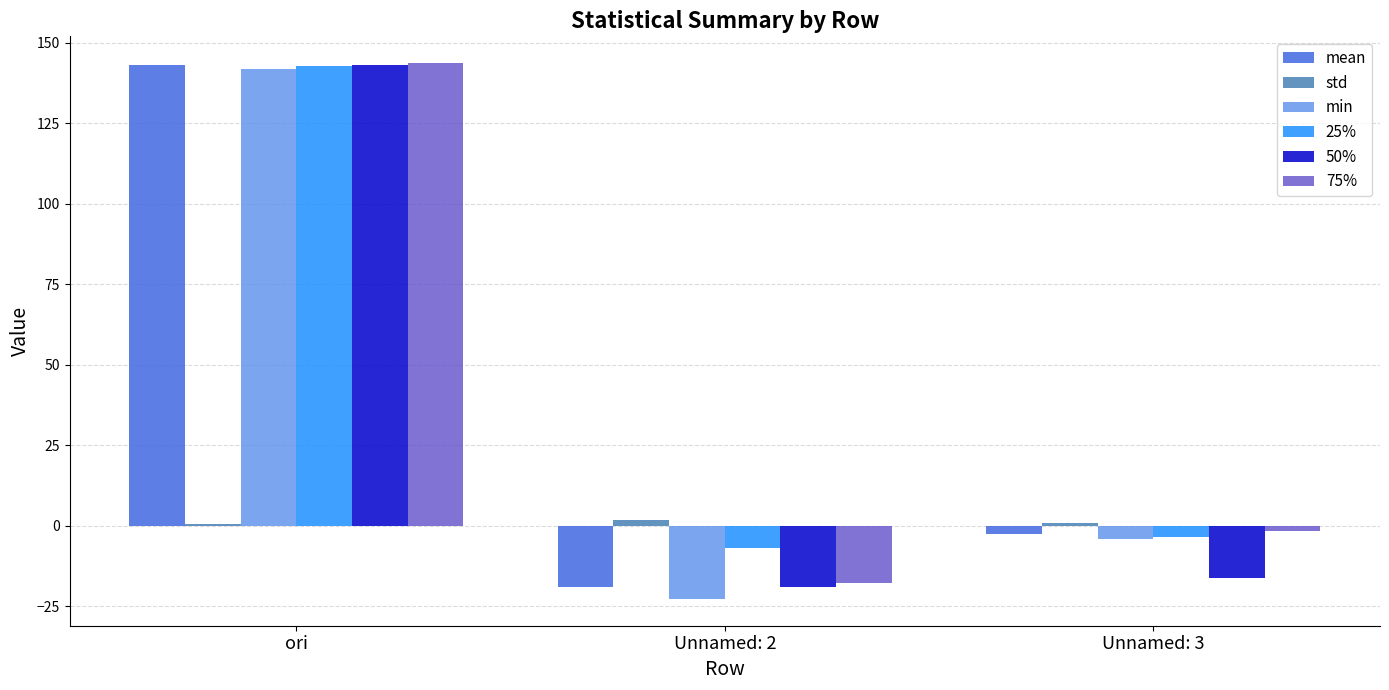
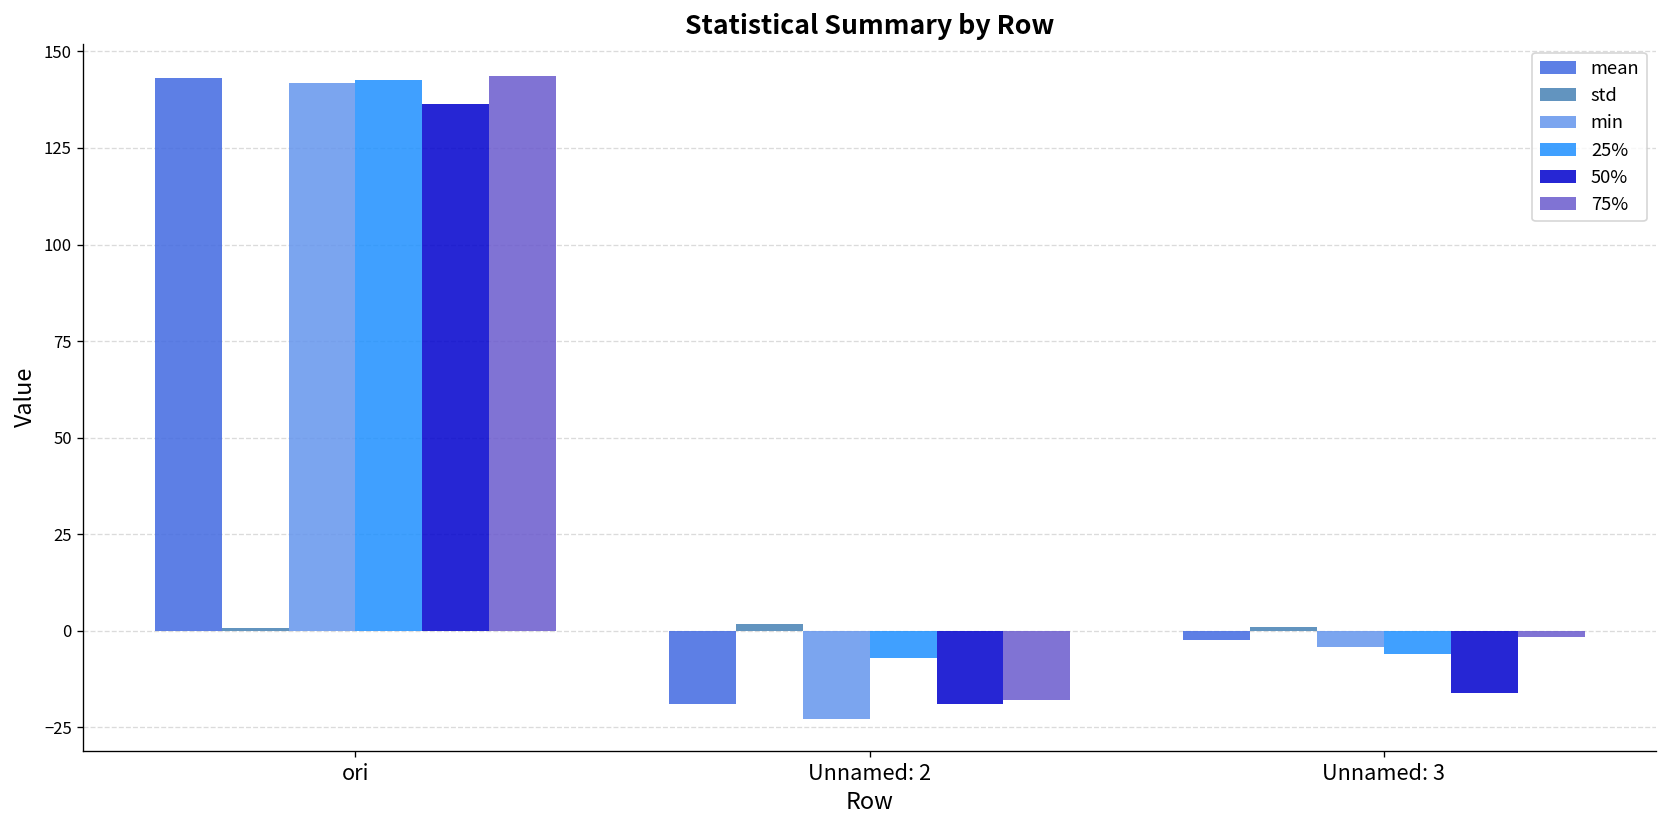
50%, ori: 143 -> 136
25%, Unnamed: 3: -3 -> -6
